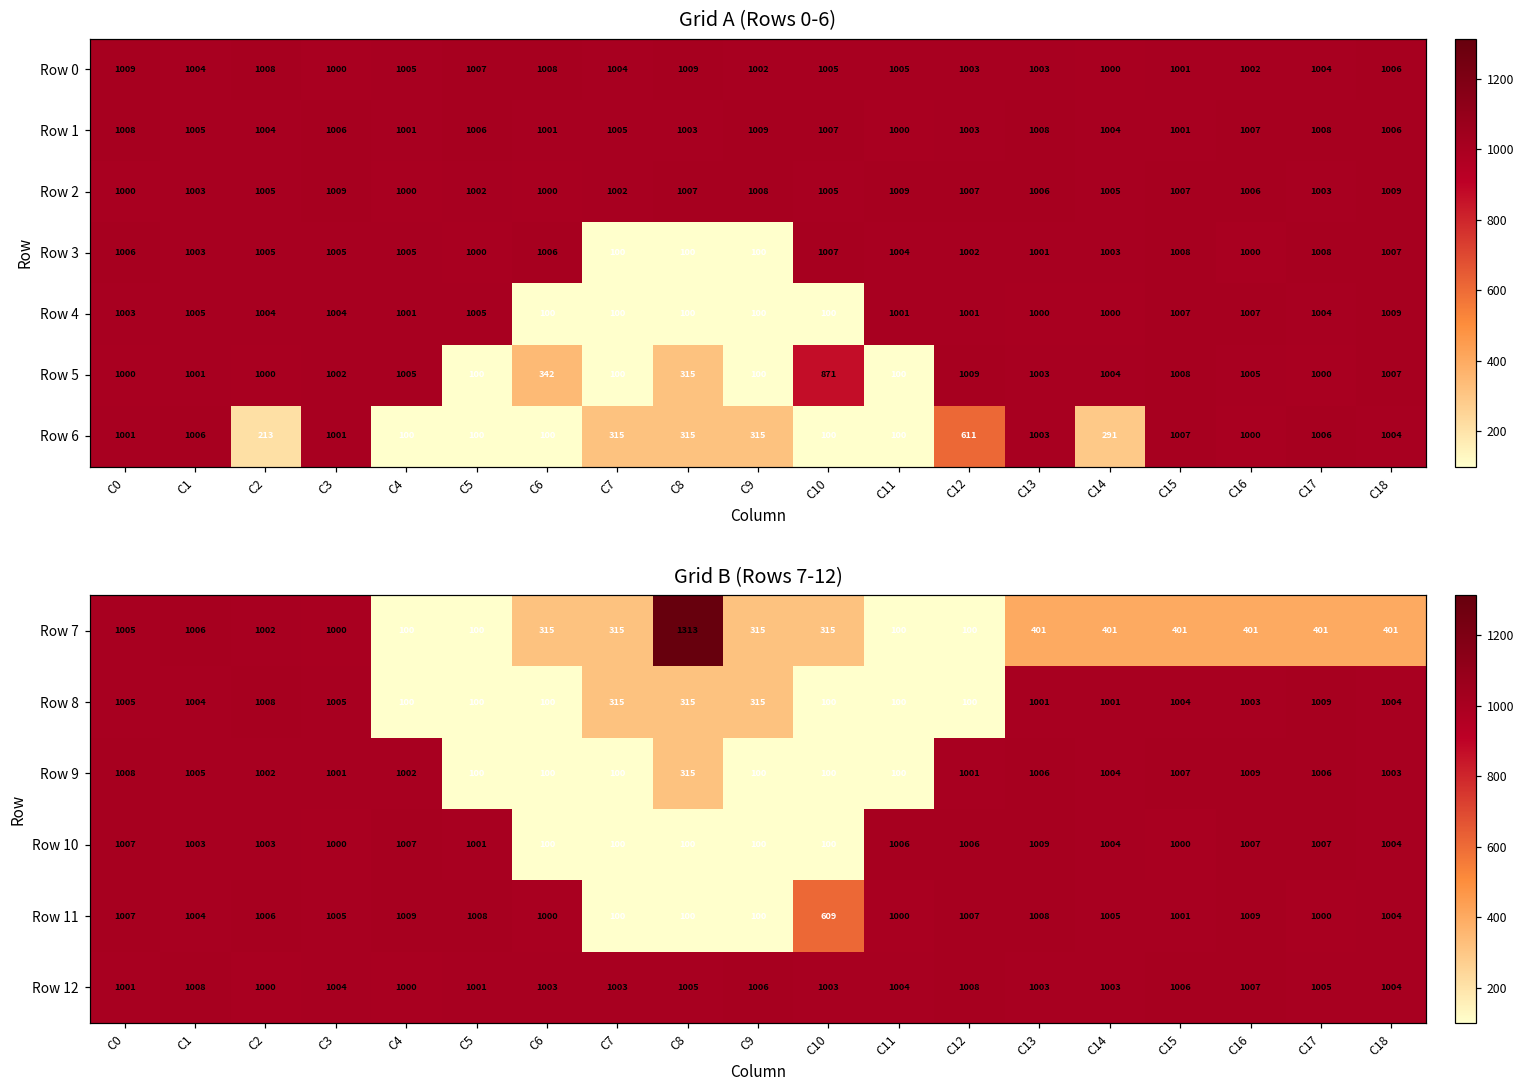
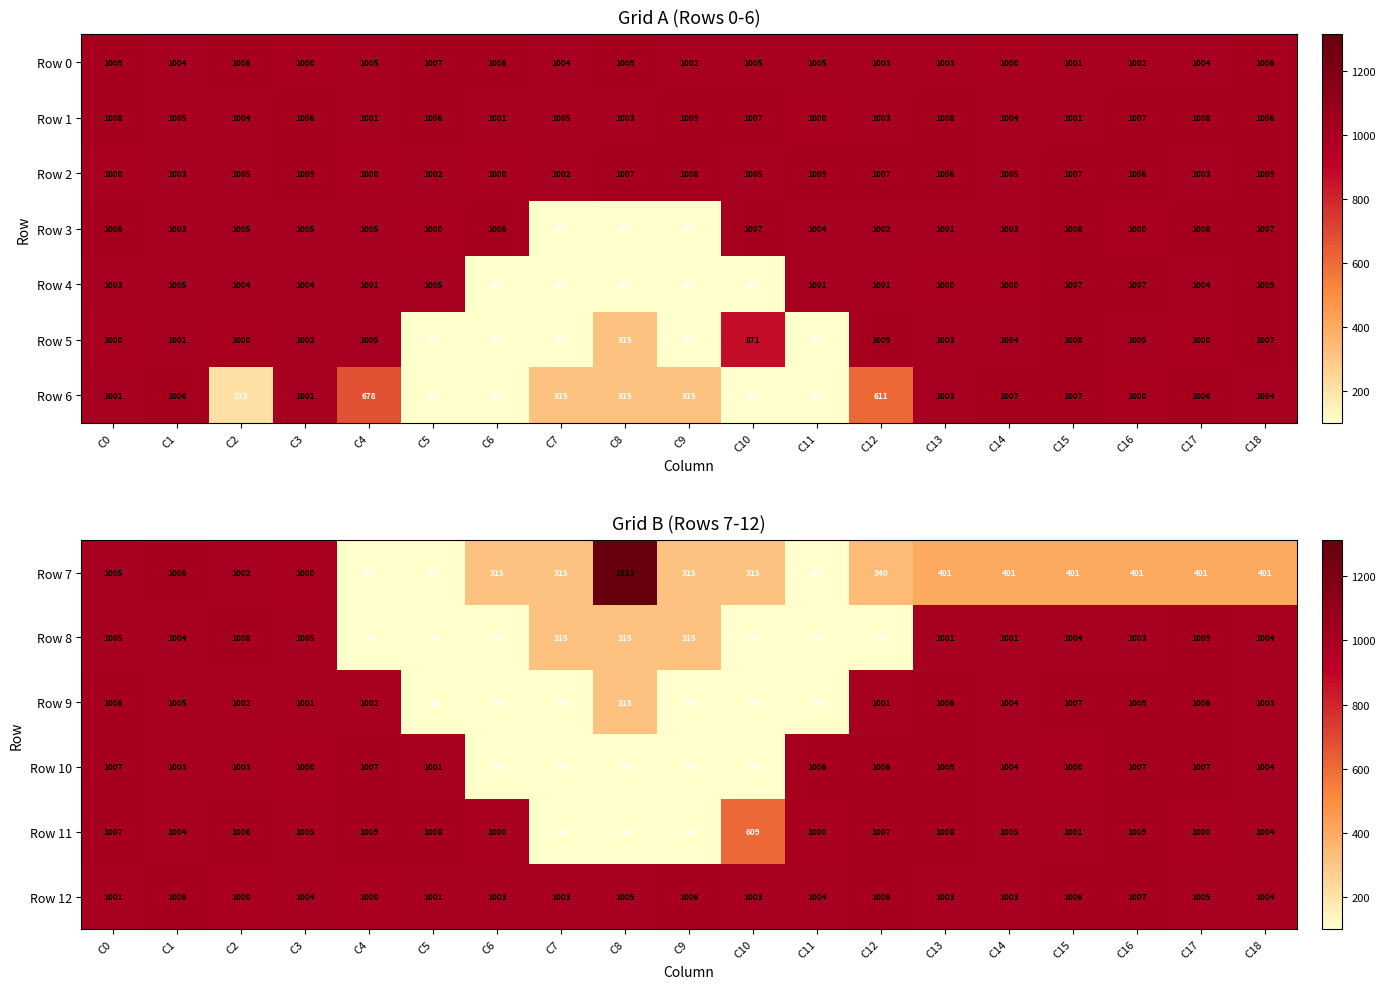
Grid A (Rows 0-6), Row 5, C6: 342 -> 100
Grid A (Rows 0-6), Row 6, C4: 100 -> 678
Grid A (Rows 0-6), Row 6, C14: 291 -> 1007
Grid B (Rows 7-12), Row 7, C12: 100 -> 340
